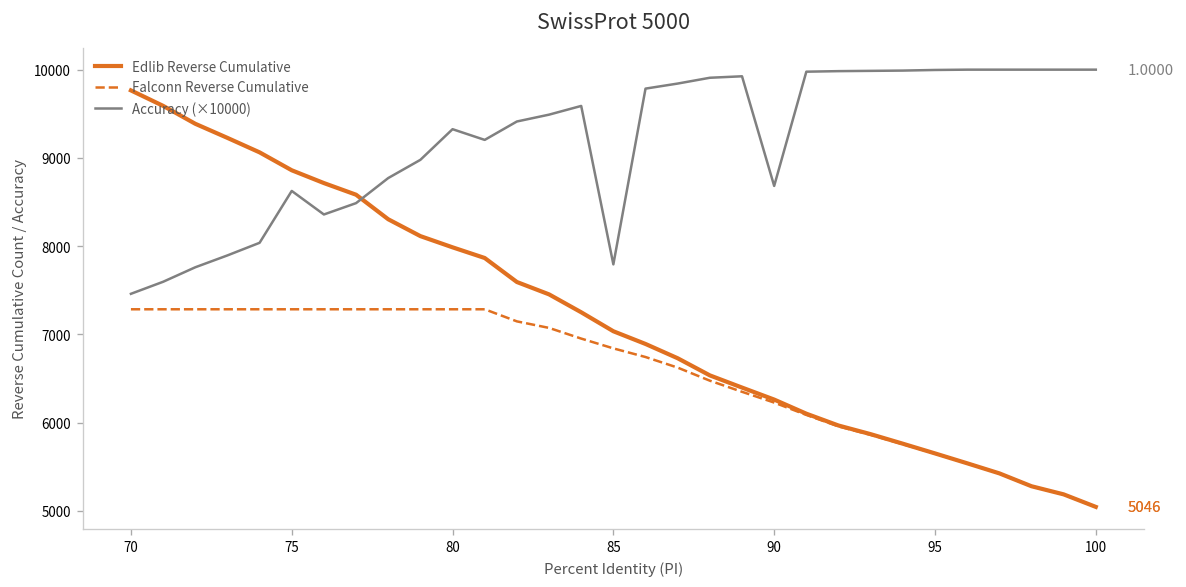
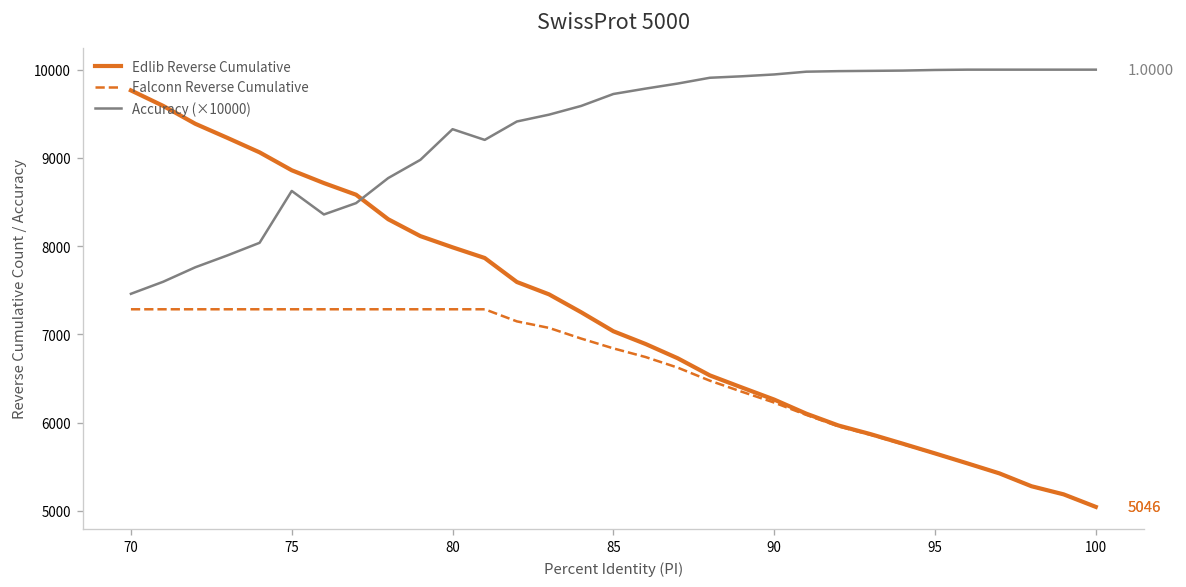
Accuracy (×10000), 85: 7800 -> 9700
Accuracy (×10000), 90: 8700 -> 9900
